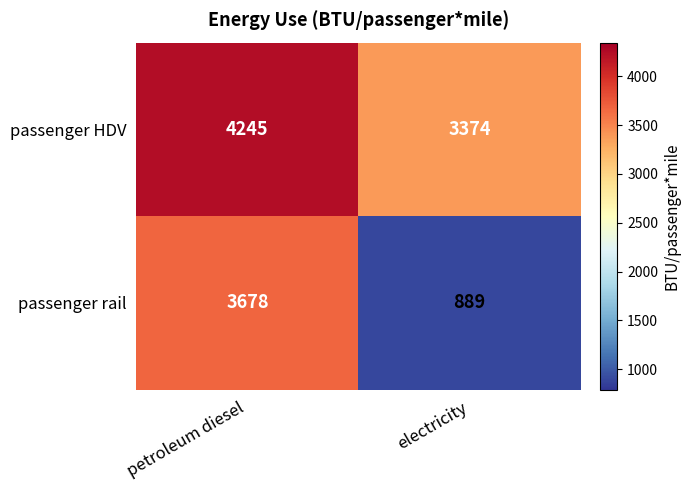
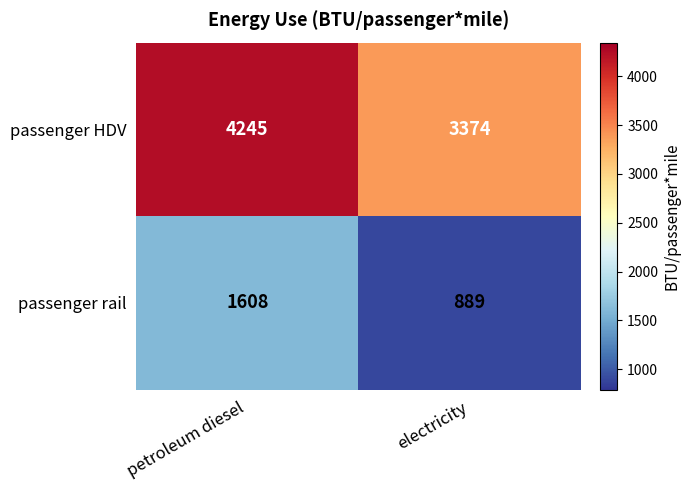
passenger rail, petroleum diesel: 3678 -> 1608
